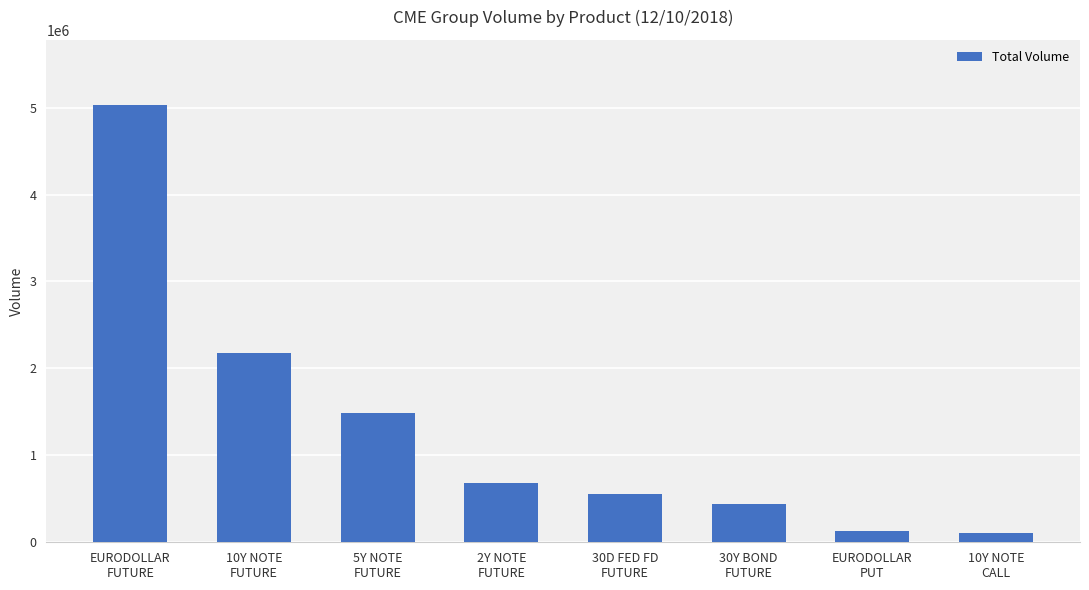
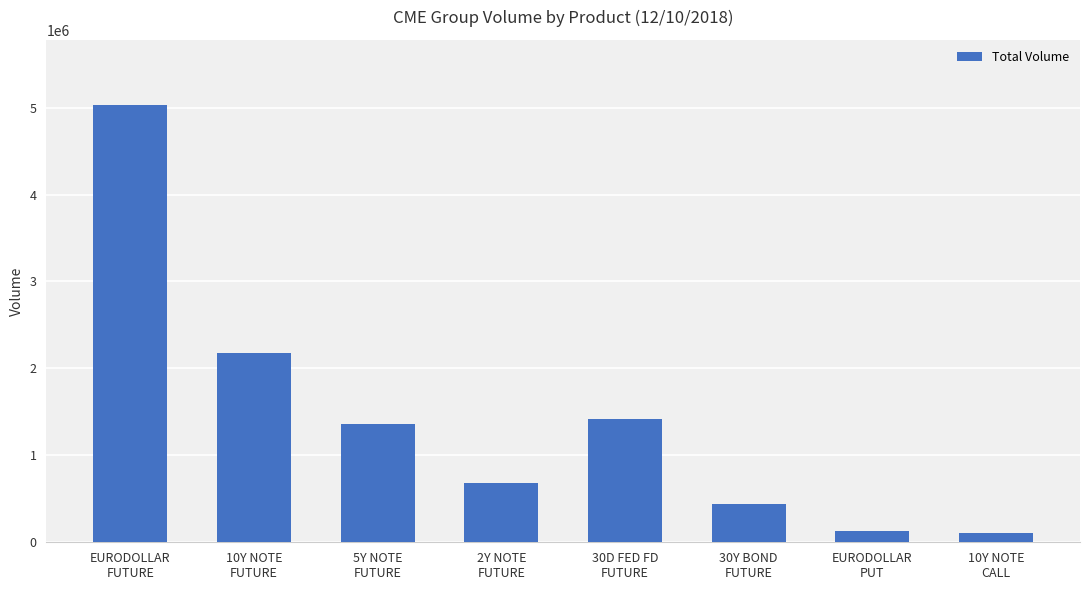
5Y NOTE FUTURE: 1500000 -> 1400000
30D FED FD FUTURE: 600000 -> 1400000
